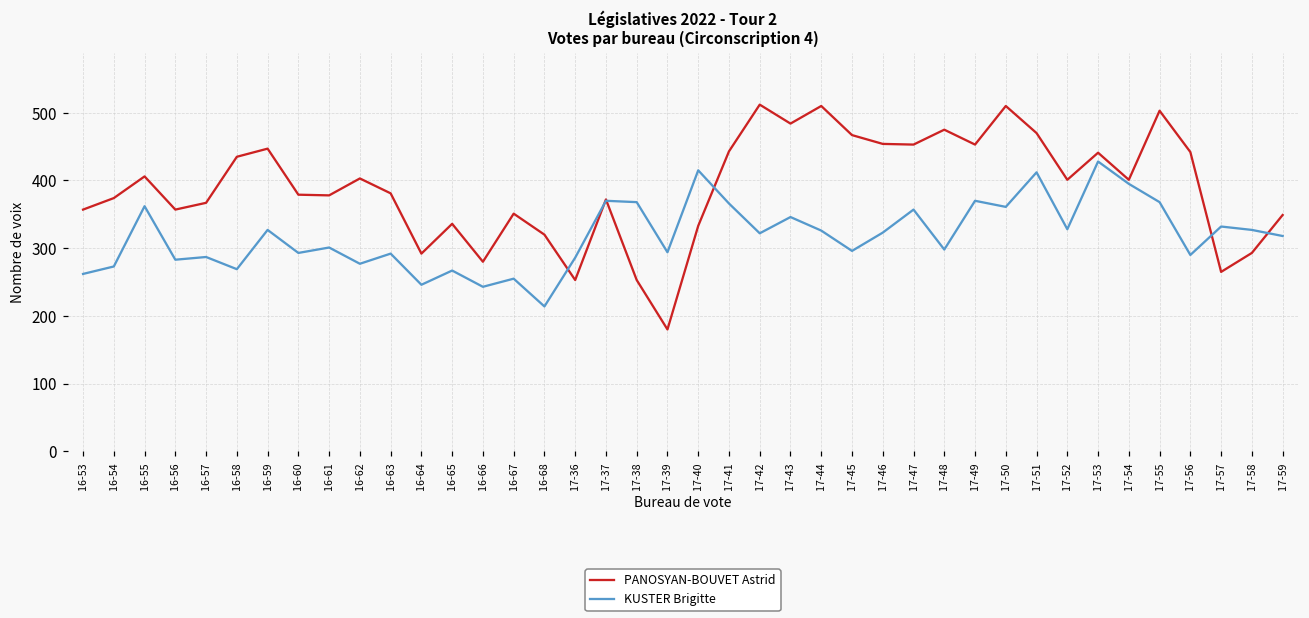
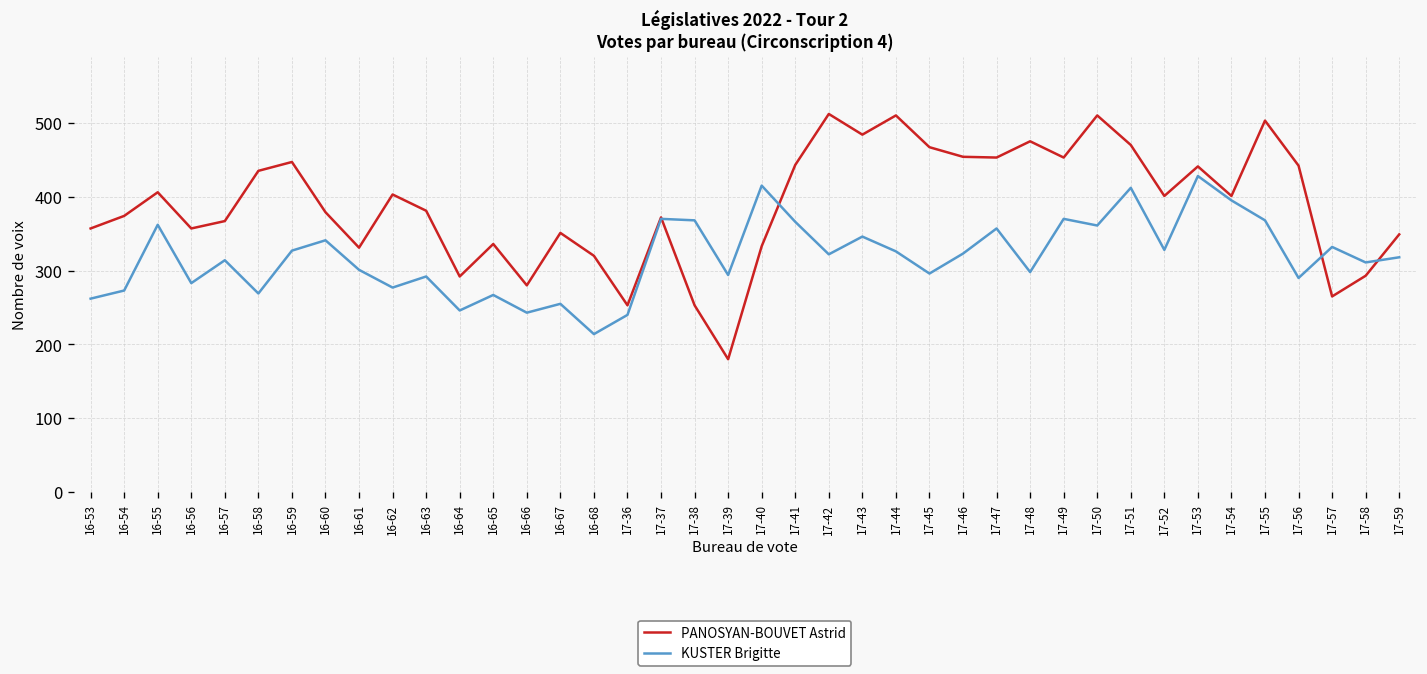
KUSTER Brigitte, 16-57: 290 -> 310
KUSTER Brigitte, 16-60: 290 -> 340
PANOSYAN-BOUVET Astrid, 16-61: 380 -> 330
KUSTER Brigitte, 17-36: 290 -> 240
KUSTER Brigitte, 17-58: 330 -> 310
